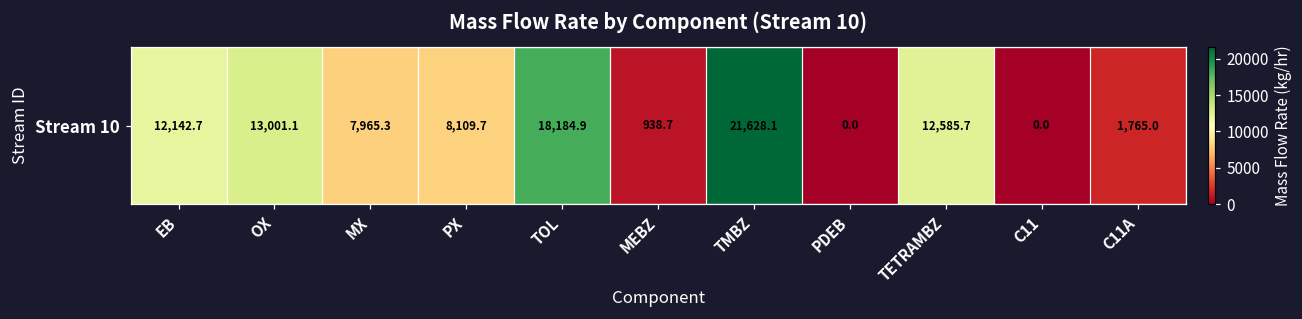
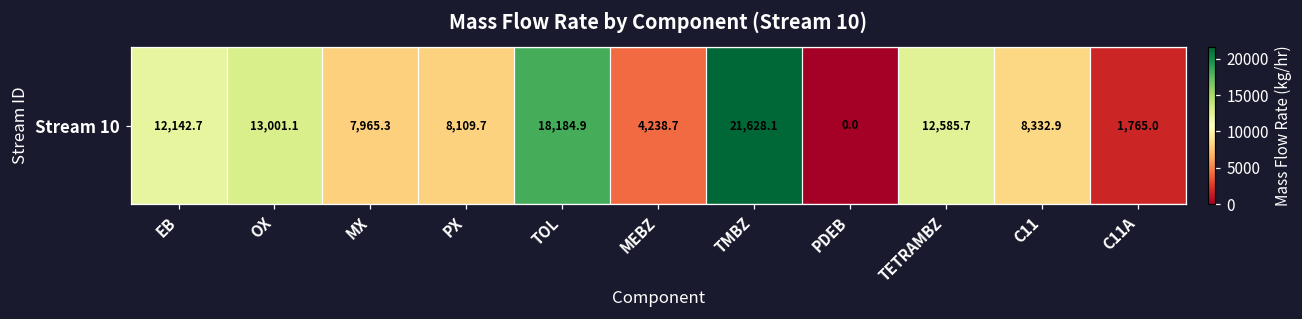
Stream 10, MEBZ: 938.7 -> 4,238.7
Stream 10, C11: 0.0 -> 8,332.9
